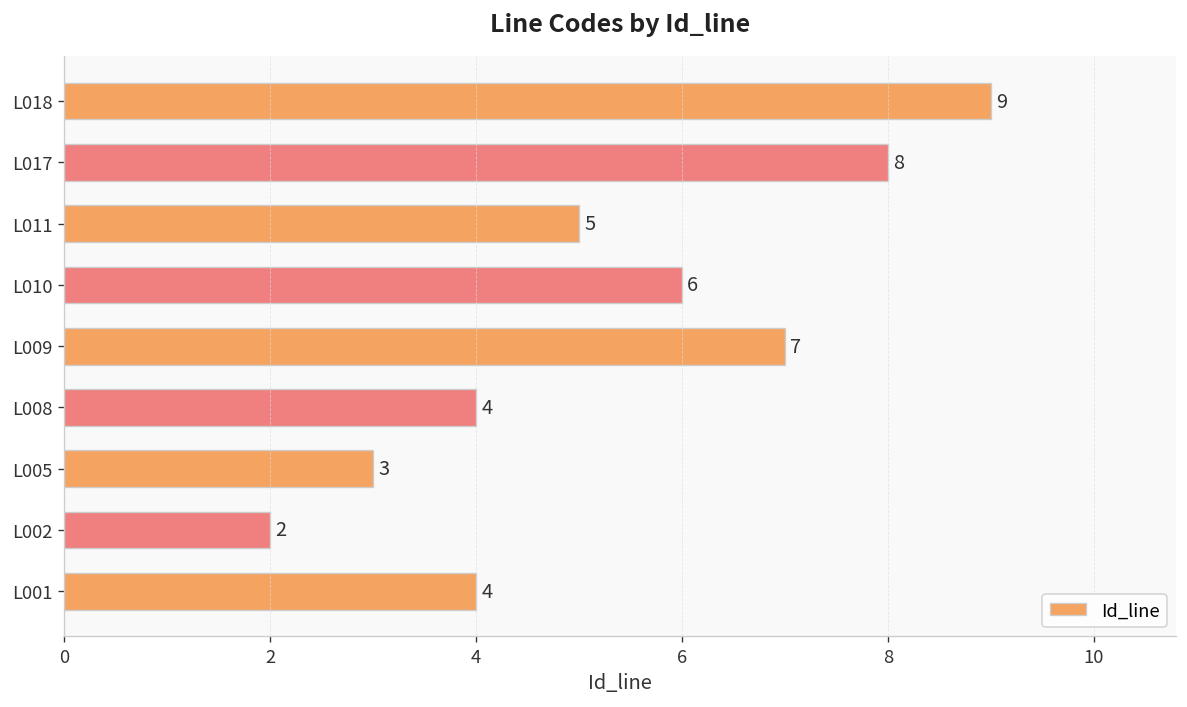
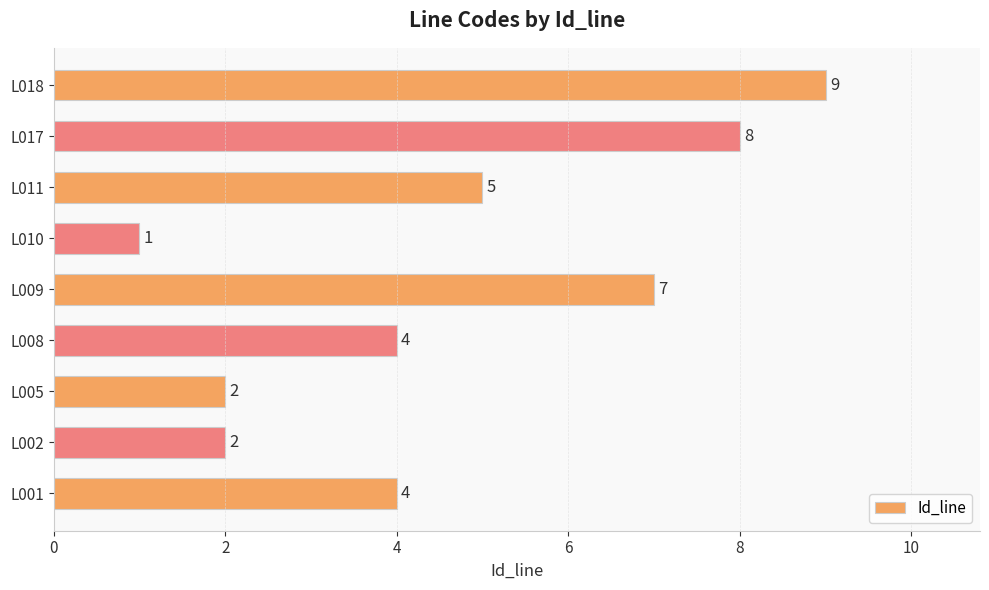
L010: 6 -> 1
L005: 3 -> 2
